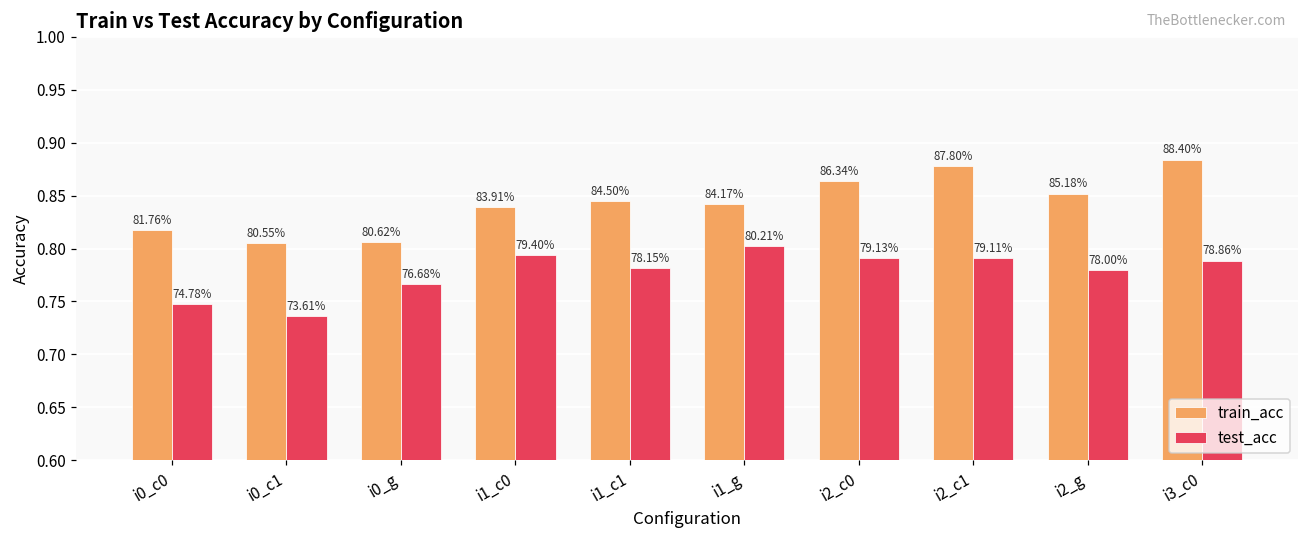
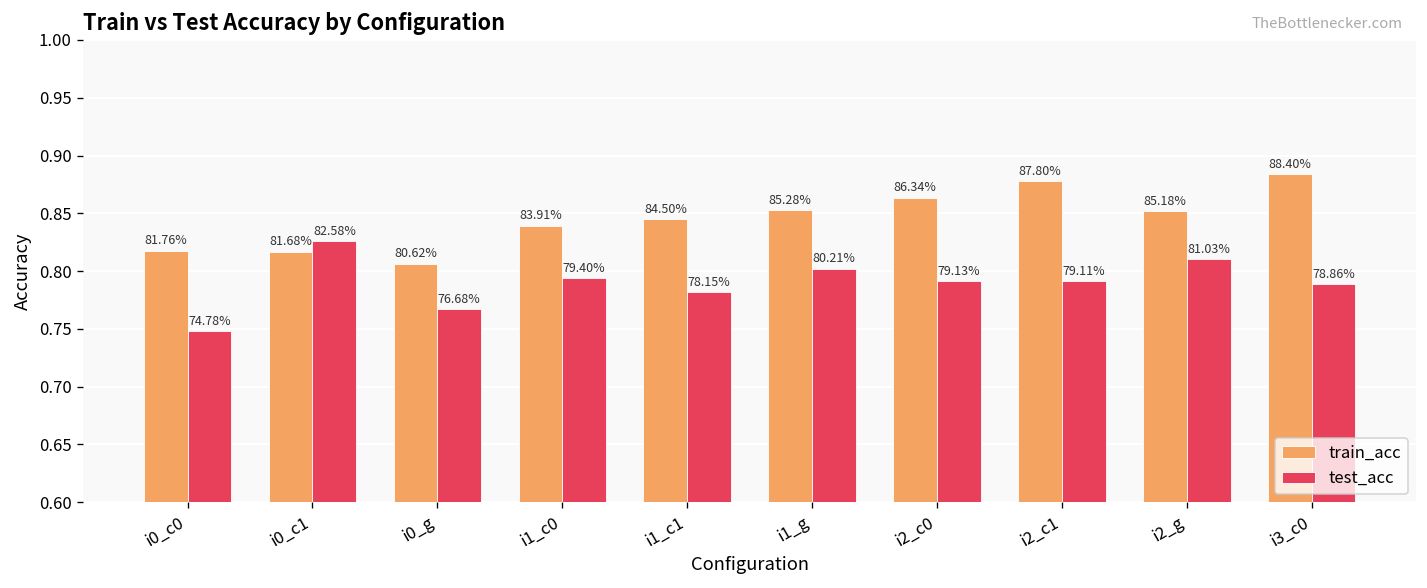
train_acc, i0_c1: 80.55% -> 81.68%
test_acc, i0_c1: 73.61% -> 82.58%
train_acc, i1_g: 84.17% -> 85.28%
test_acc, i2_g: 78.00% -> 81.03%
